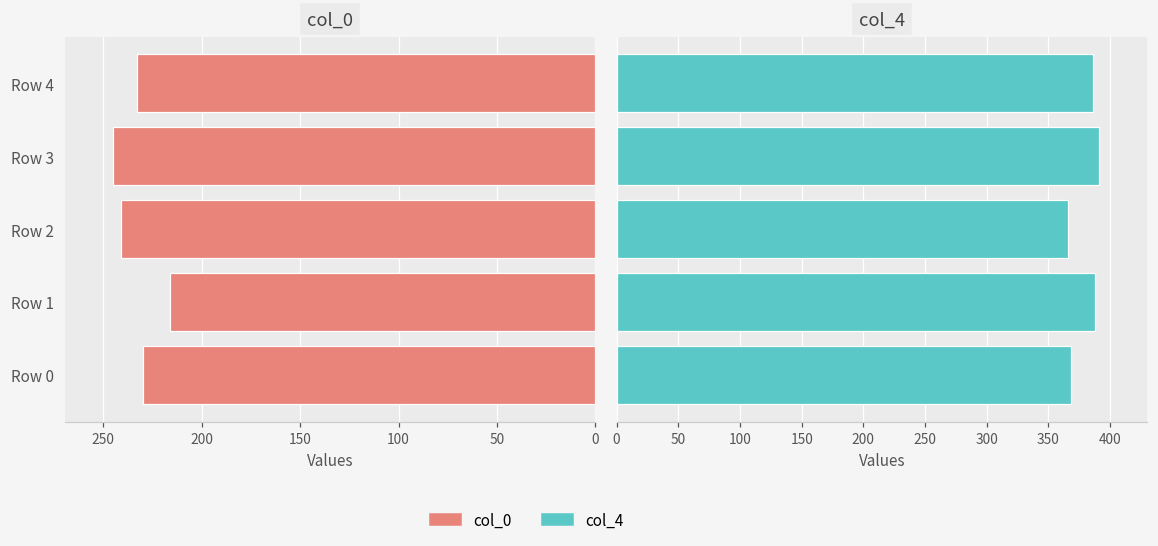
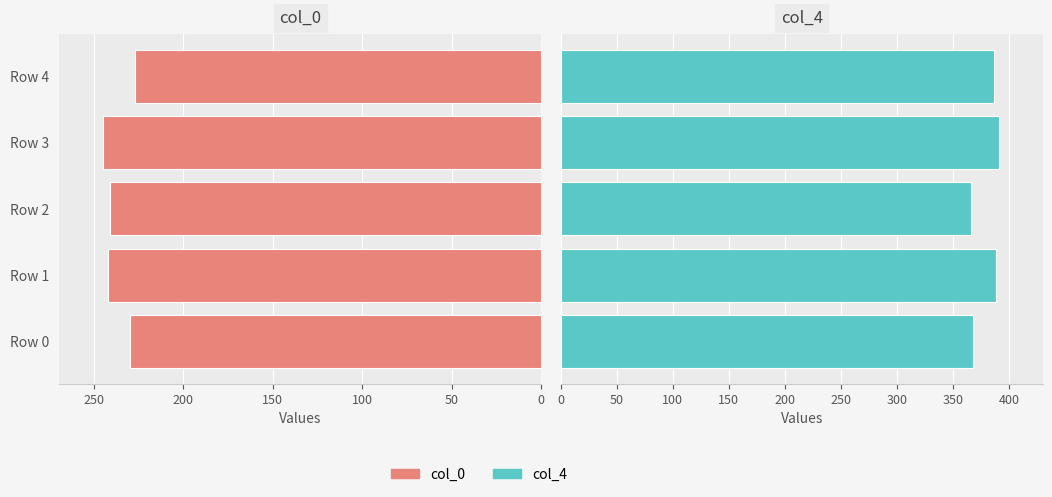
col_0, Row 4: 233 -> 227
col_0, Row 1: 216 -> 242
